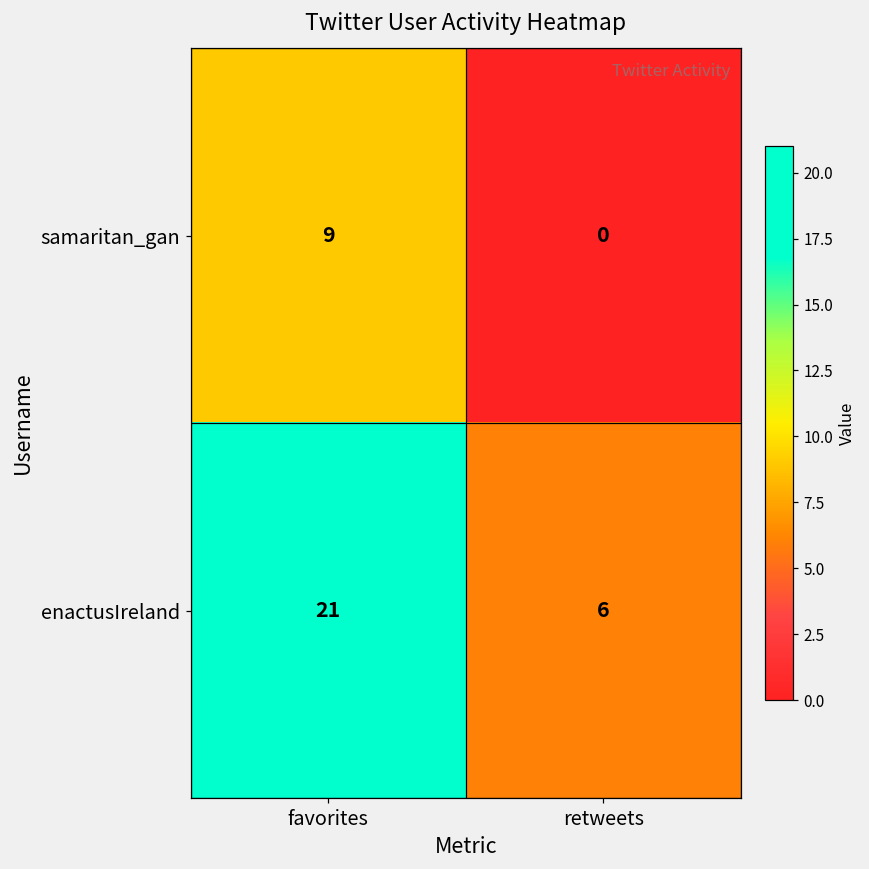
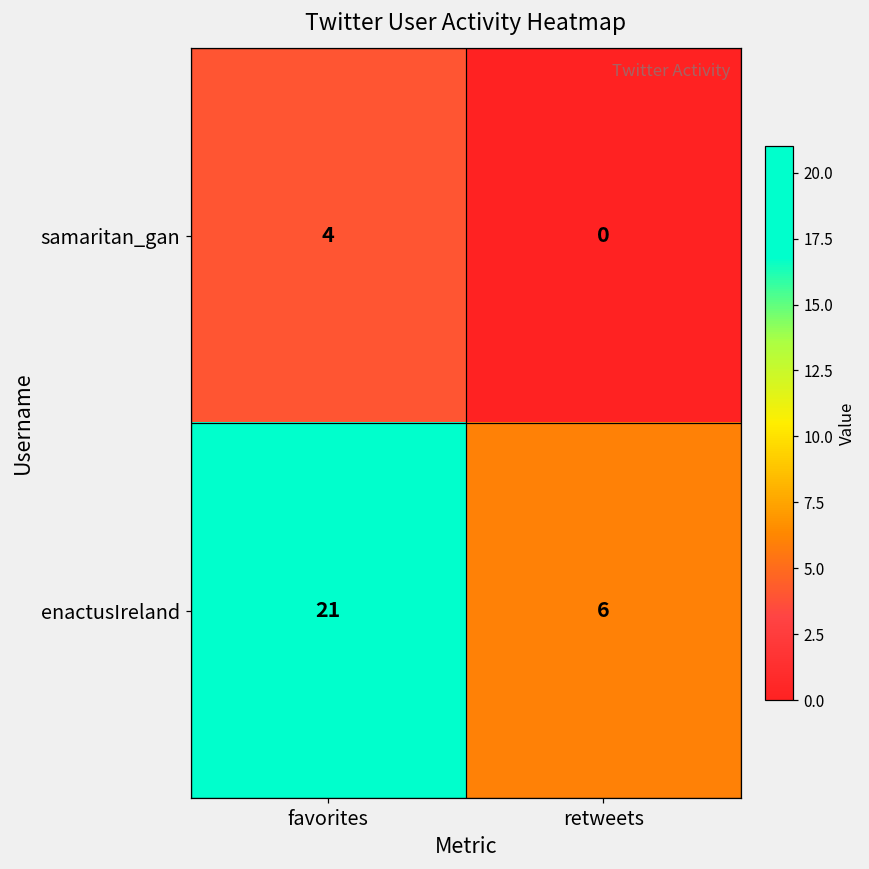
samaritan_gan, favorites: 9 -> 4
